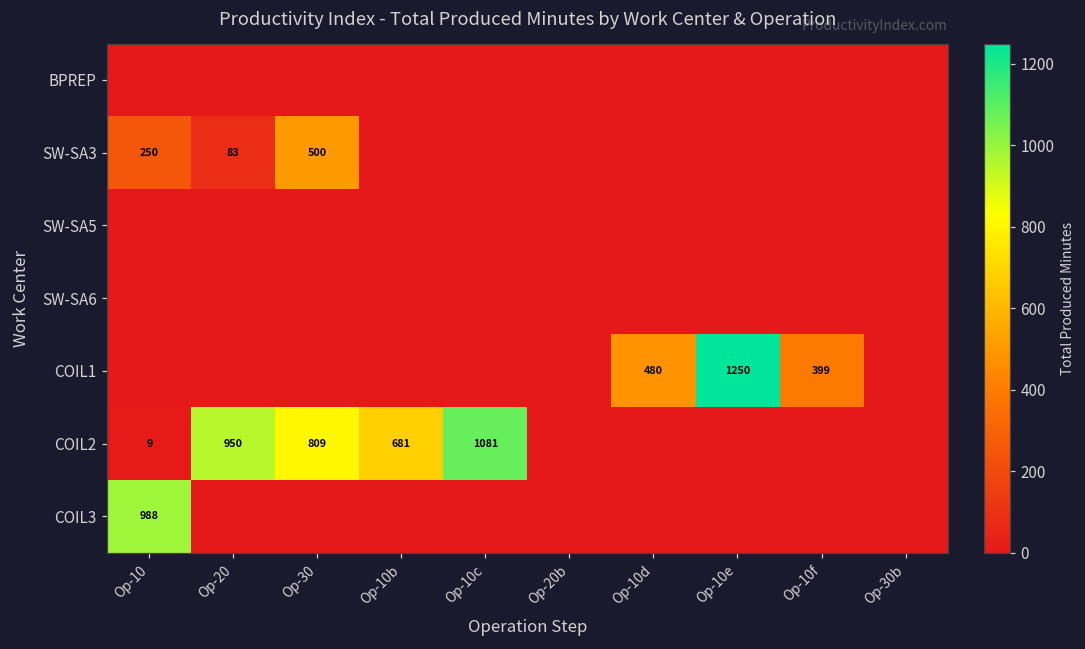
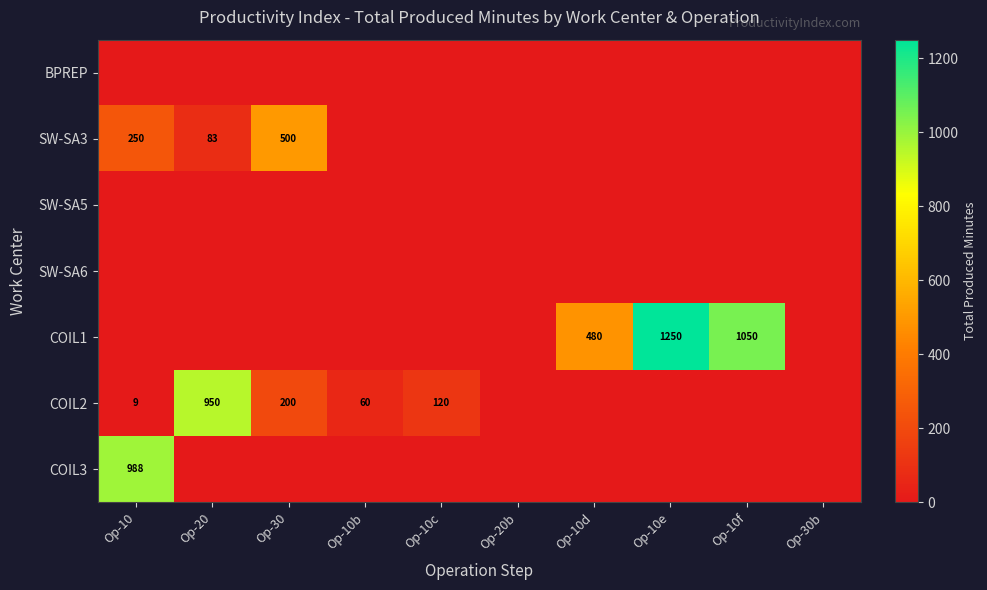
COIL1, Op-10f: 399 -> 1050
COIL2, Op-30: 809 -> 200
COIL2, Op-10b: 681 -> 60
COIL2, Op-10c: 1081 -> 120
